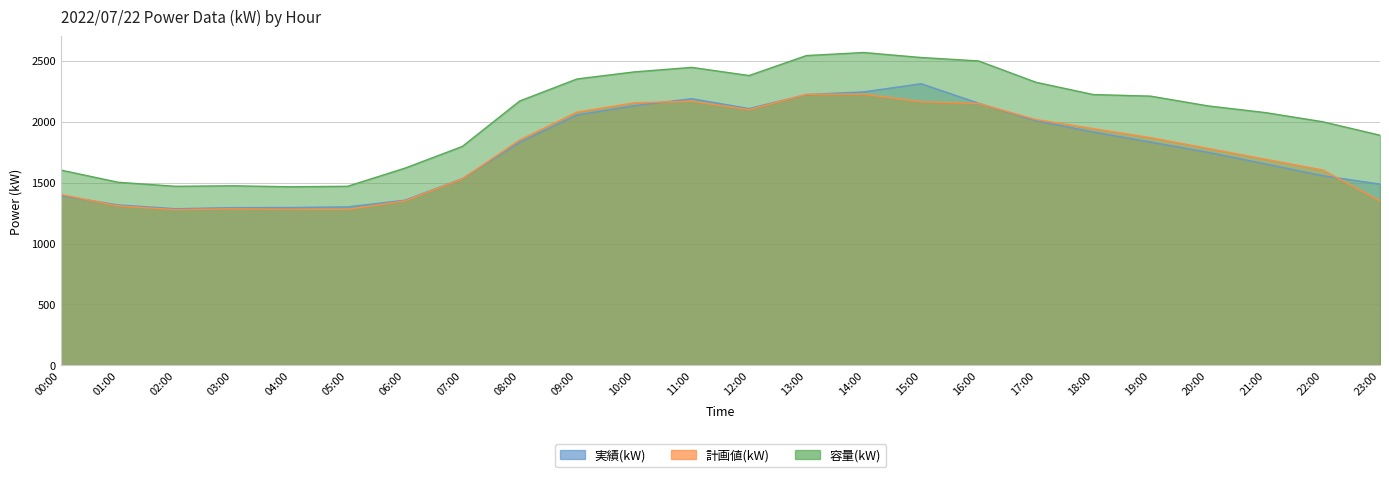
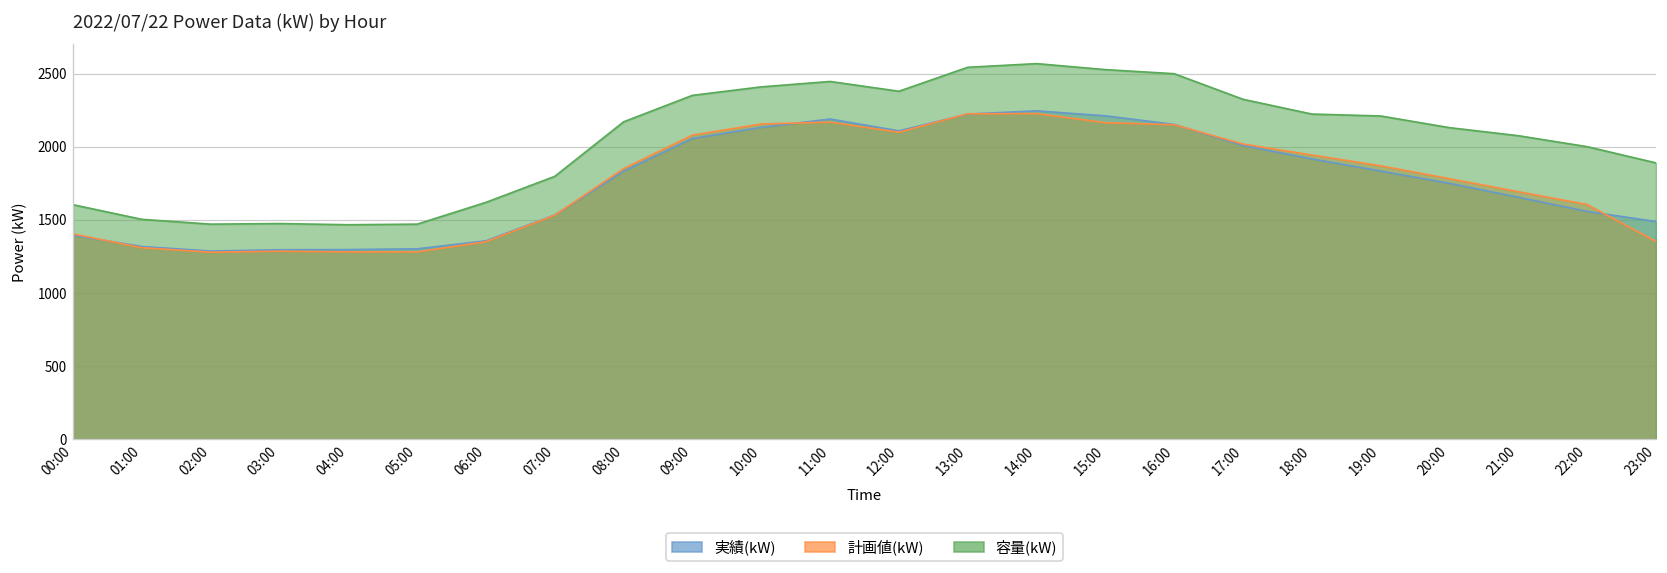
実績(kW), 15:00: 2310 -> 2210
